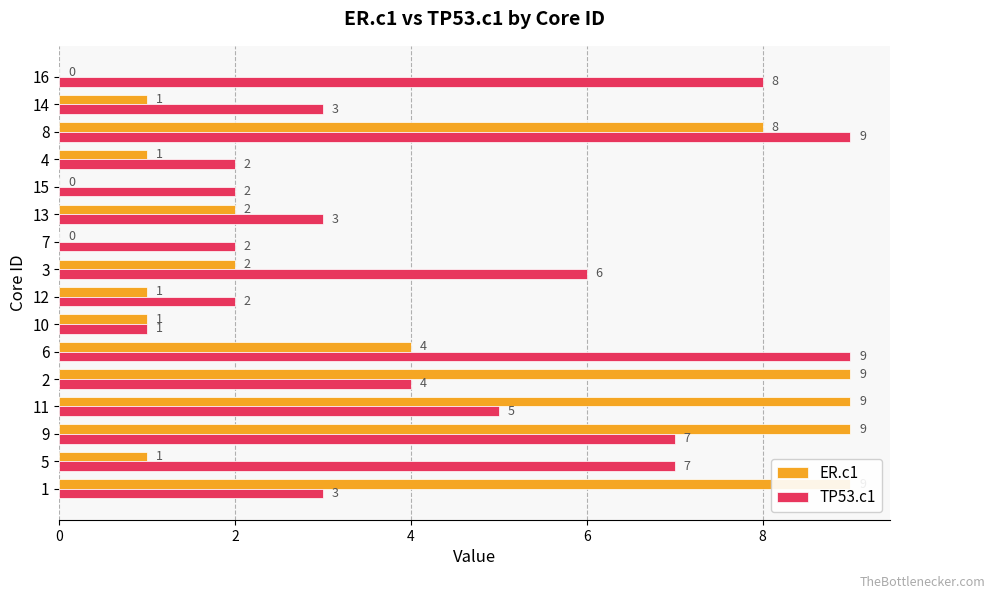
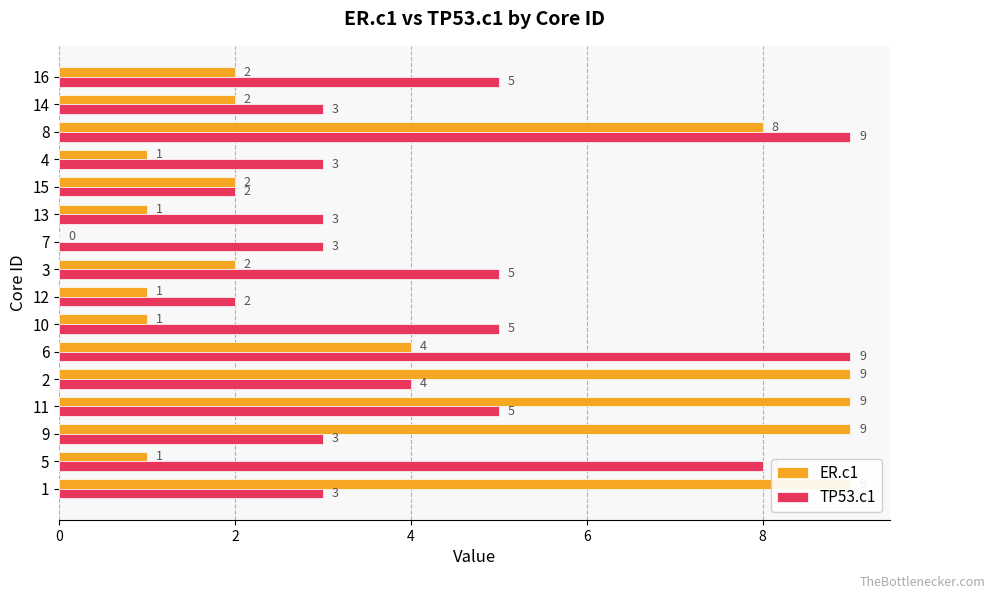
ER.c1, 16: 0 -> 2
TP53.c1, 16: 8 -> 5
ER.c1, 14: 1 -> 2
TP53.c1, 4: 2 -> 3
ER.c1, 15: 0 -> 2
ER.c1, 13: 2 -> 1
TP53.c1, 7: 2 -> 3
TP53.c1, 3: 6 -> 5
TP53.c1, 10: 1 -> 5
TP53.c1, 9: 7 -> 3
TP53.c1, 5: 7 -> 8
